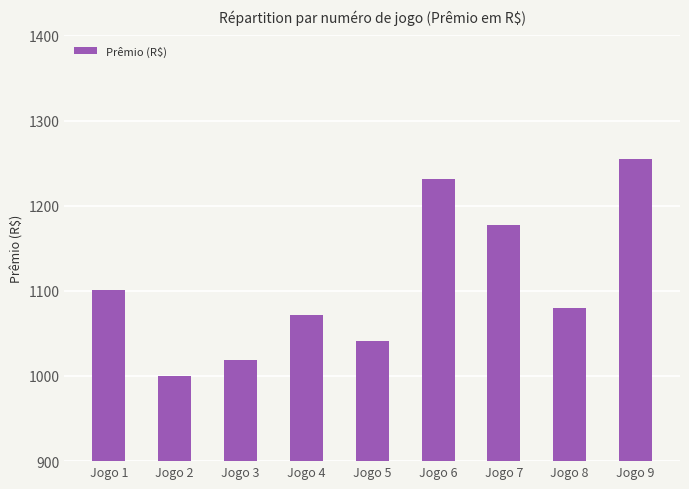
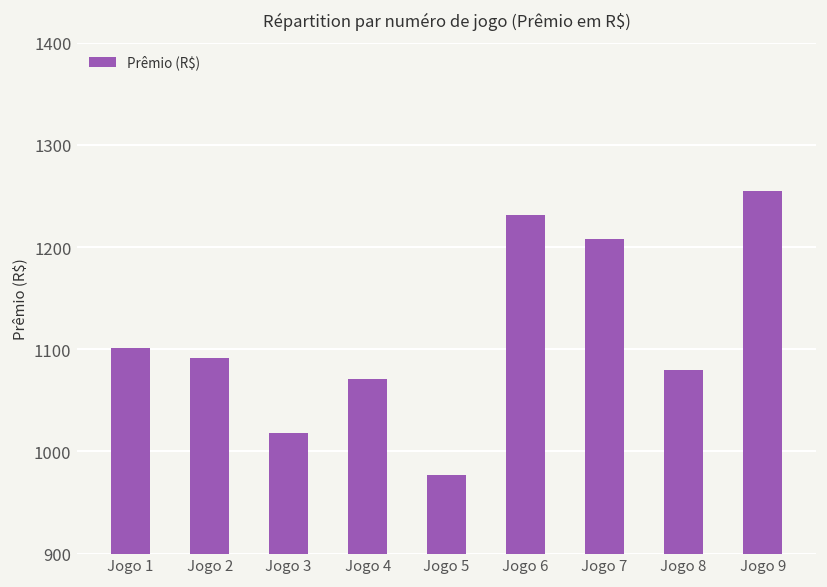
Jogo 2: 1000 -> 1090
Jogo 5: 1040 -> 980
Jogo 7: 1180 -> 1210
